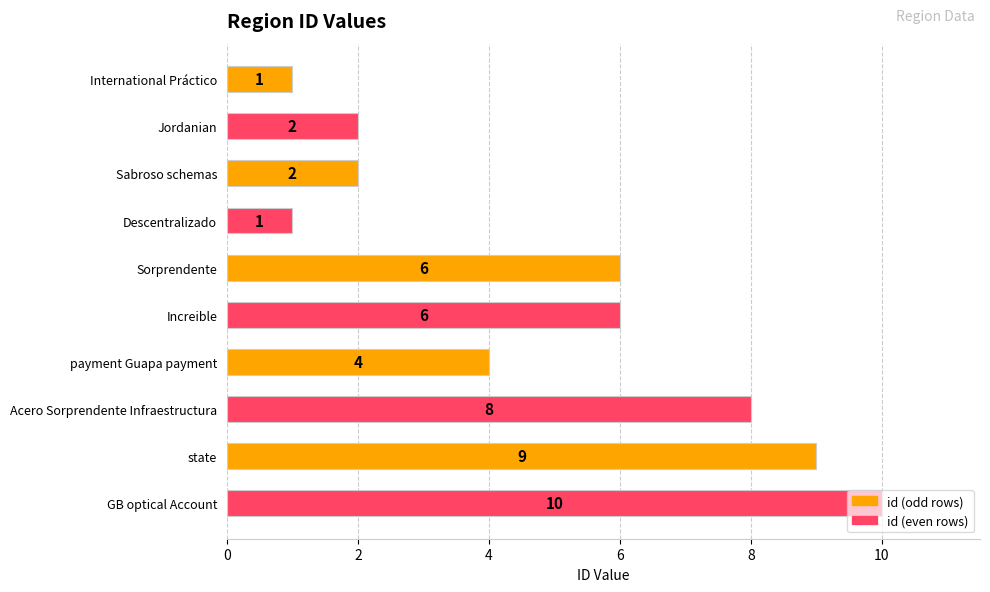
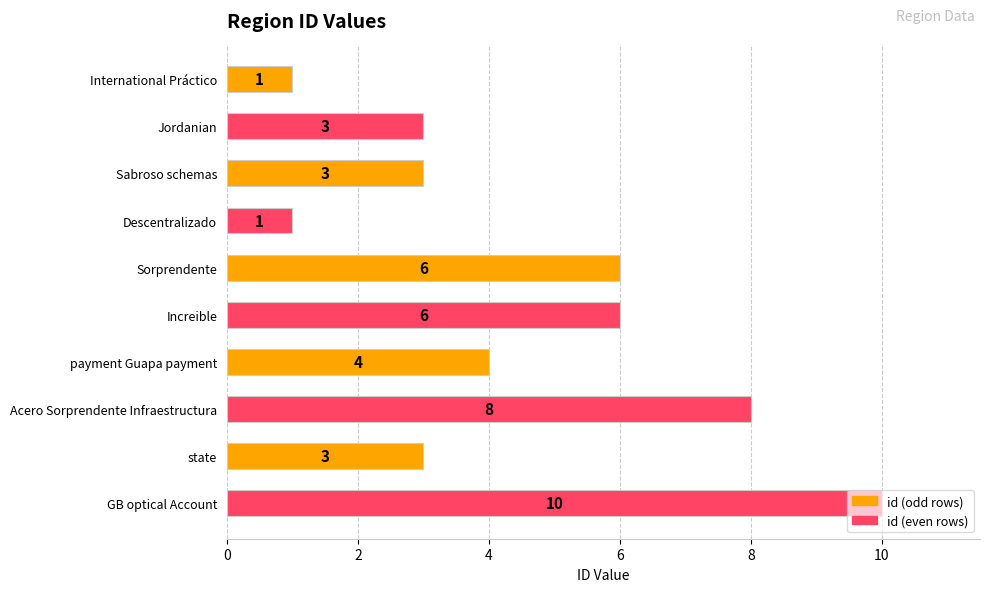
Jordanian: 2 -> 3
Sabroso schemas: 2 -> 3
state: 9 -> 3
